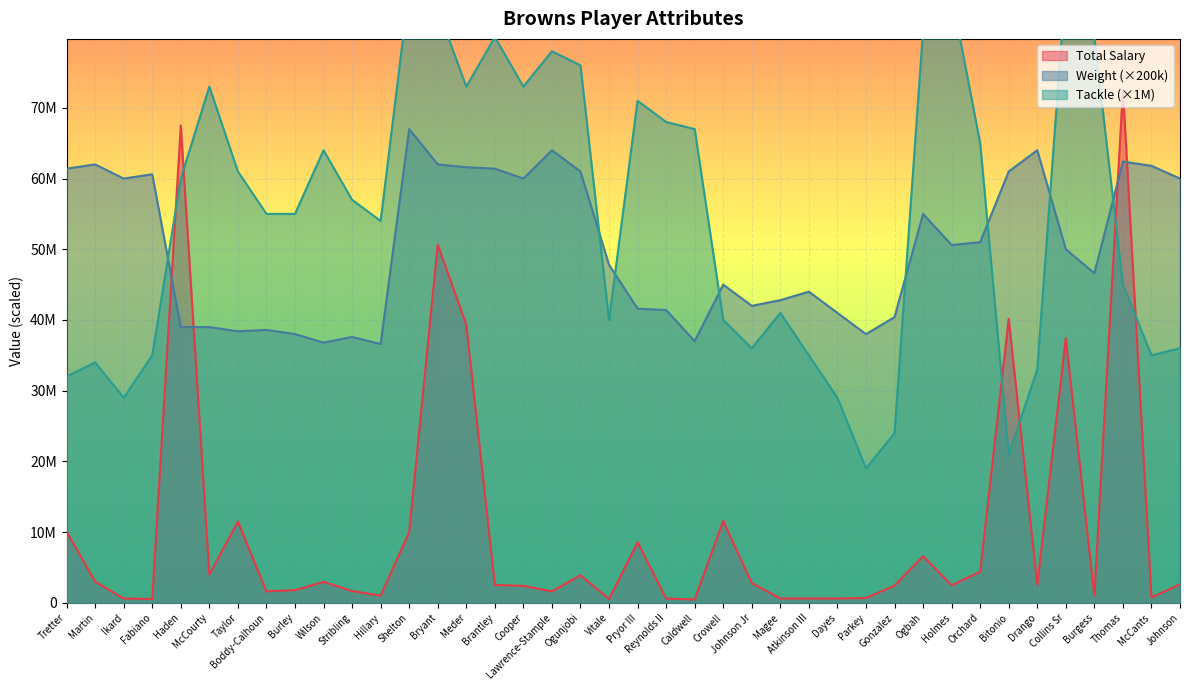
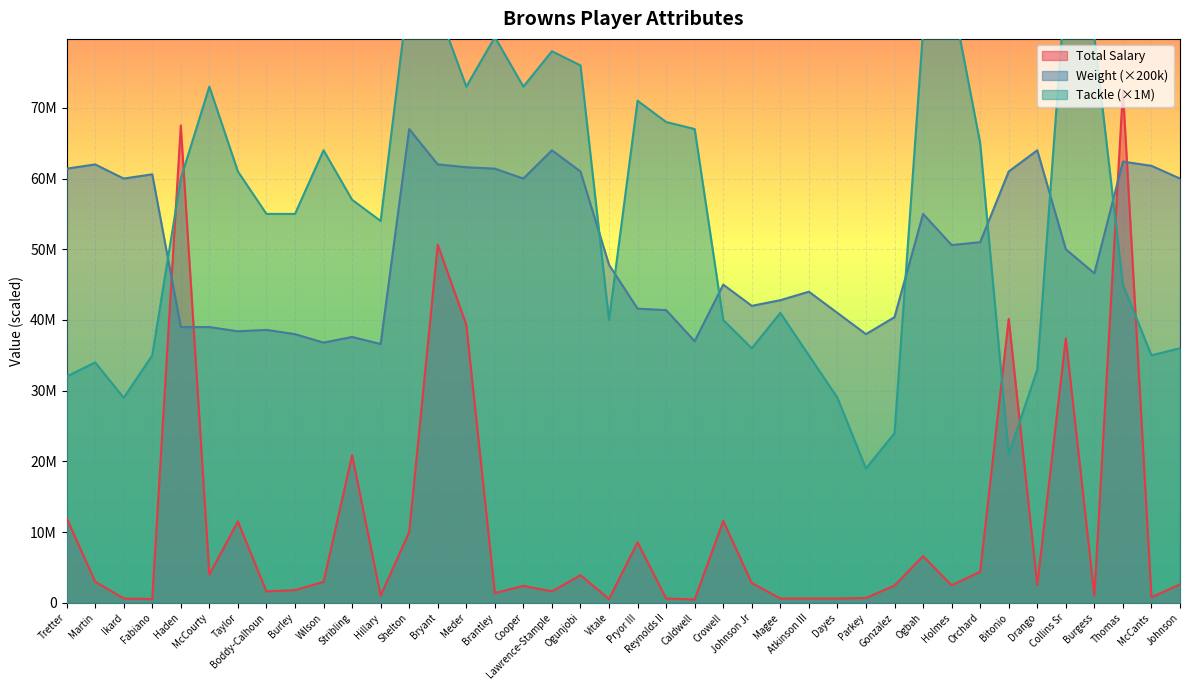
Total Salary, Tretter: 10000000 -> 12000000
Total Salary, Stribling: 2000000 -> 21000000
Total Salary, Brantley: 3000000 -> 1000000
